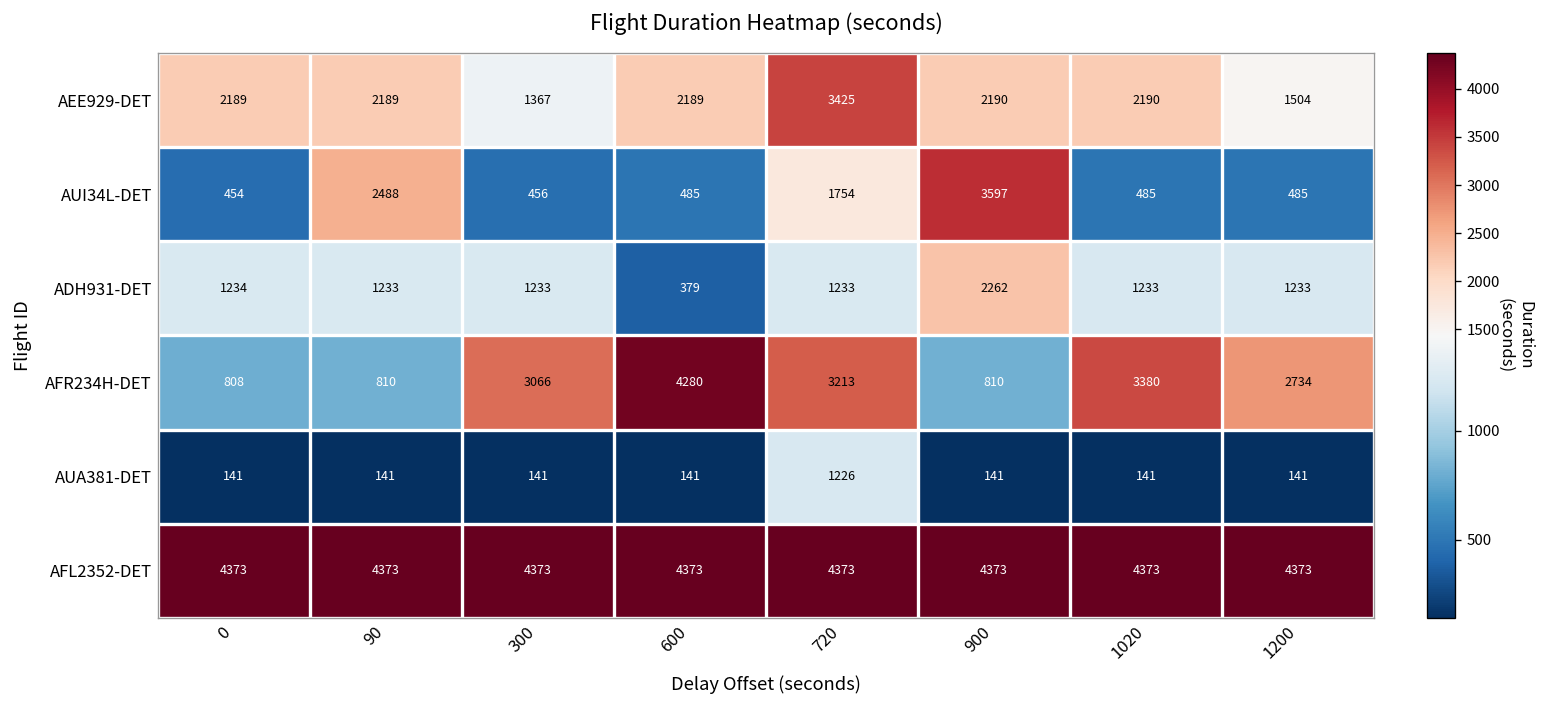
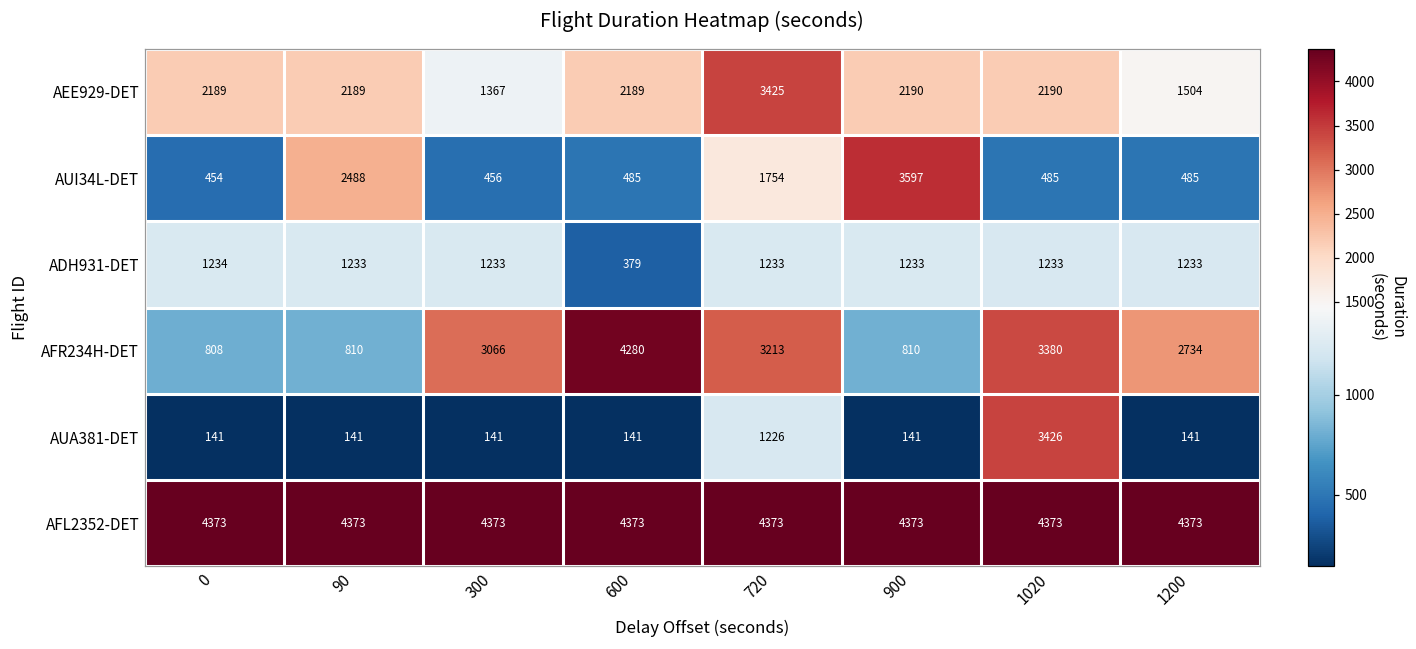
ADH931-DET, 900: 2262 -> 1233
AUA381-DET, 1020: 141 -> 3426
